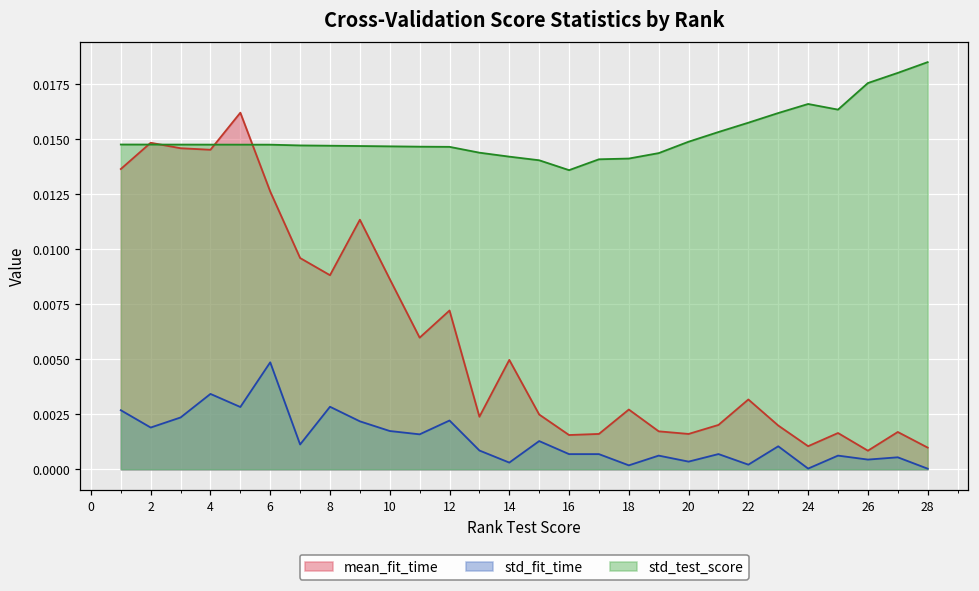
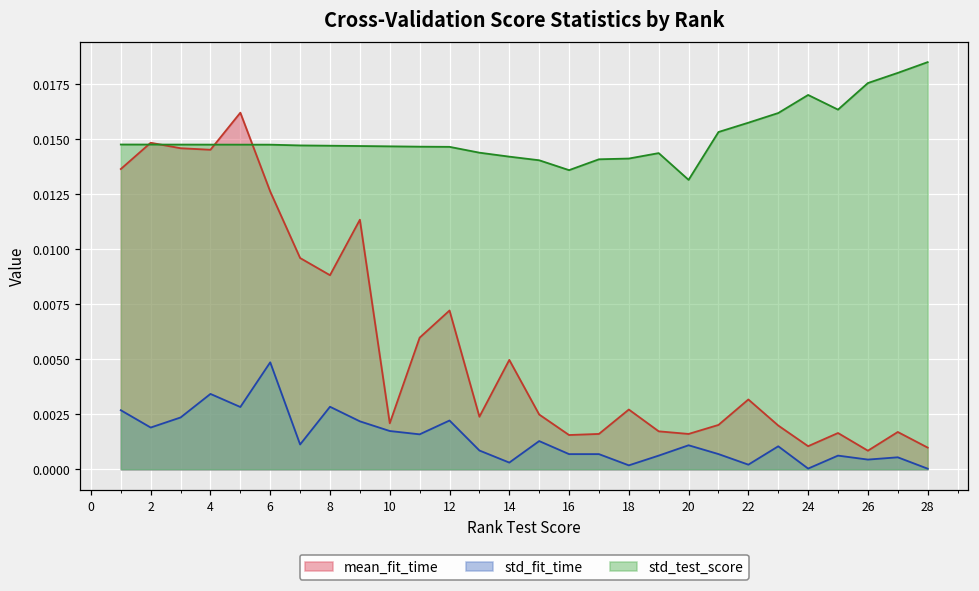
mean_fit_time, 10: 0.0086 -> 0.0021
std_fit_time, 20: 0.0003 -> 0.0011
std_test_score, 20: 0.0149 -> 0.0132
std_test_score, 24: 0.0166 -> 0.0170
